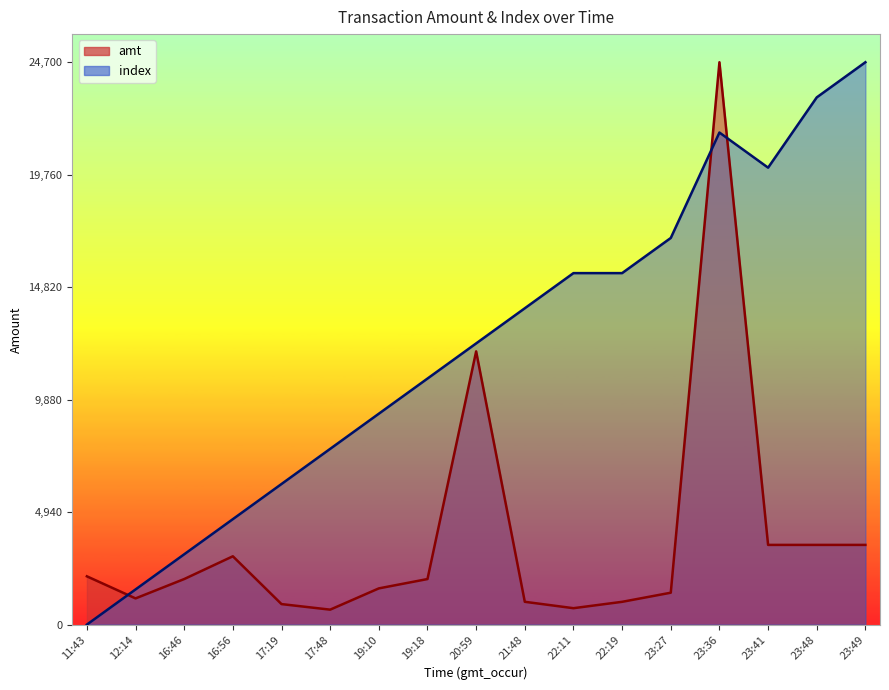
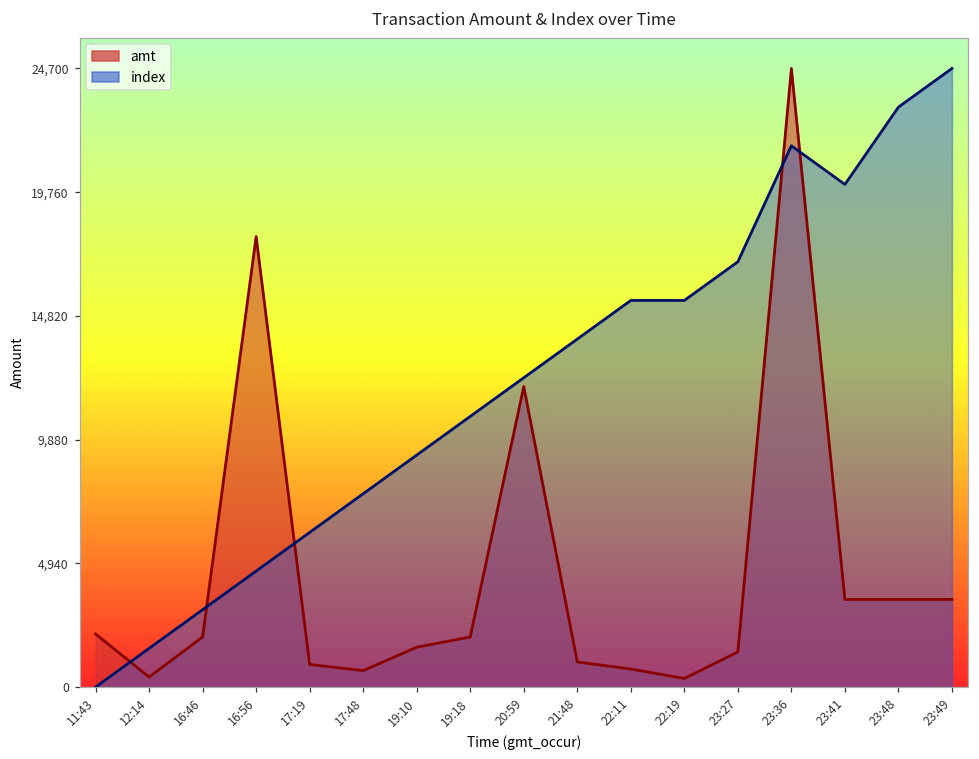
amt, 12:14: 1,200 -> 400
amt, 16:56: 3,000 -> 18,000
amt, 22:19: 1,000 -> 300
